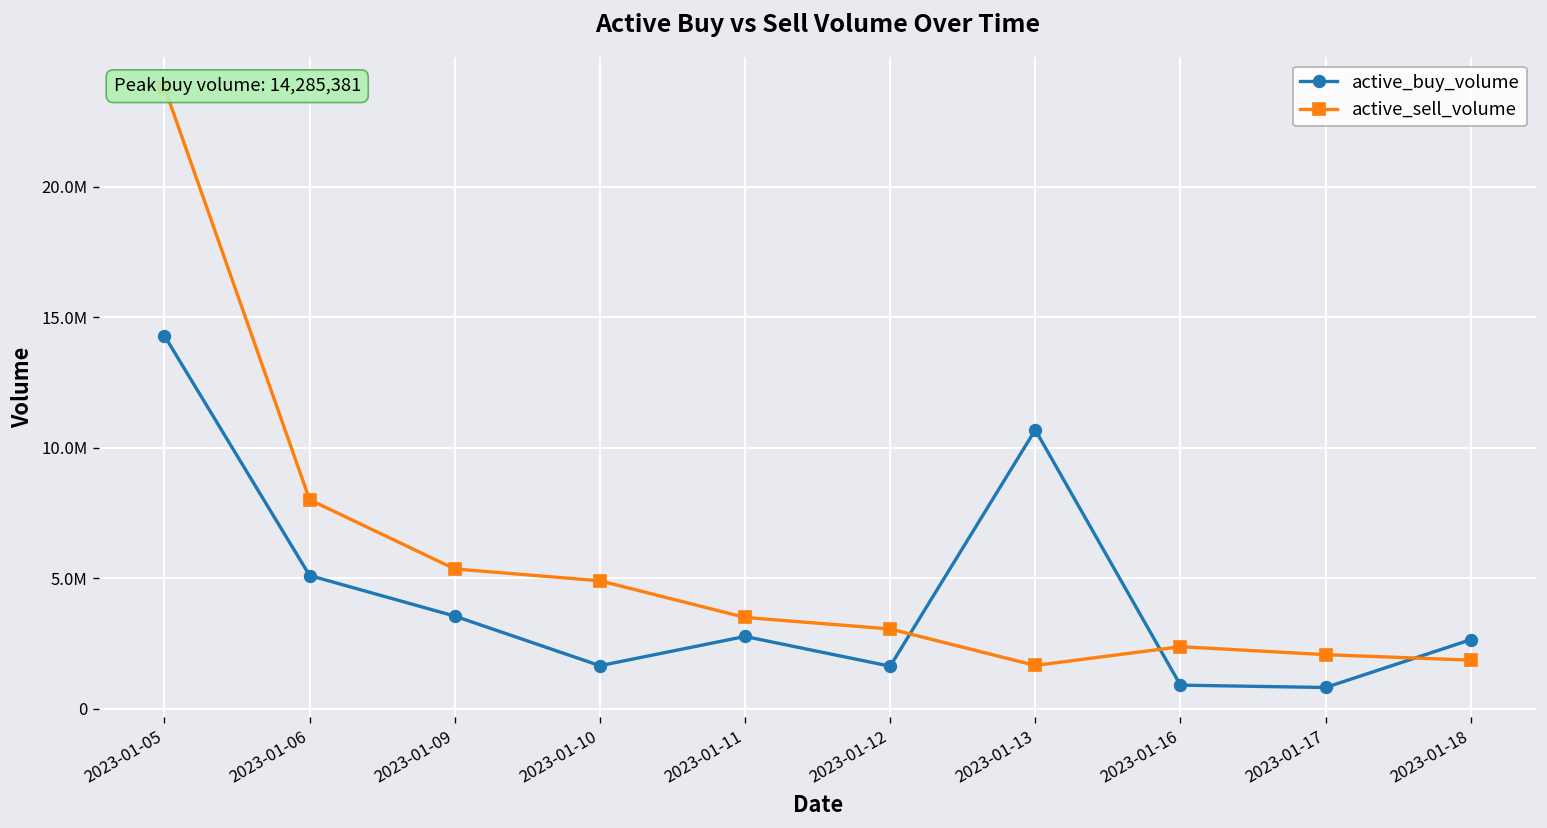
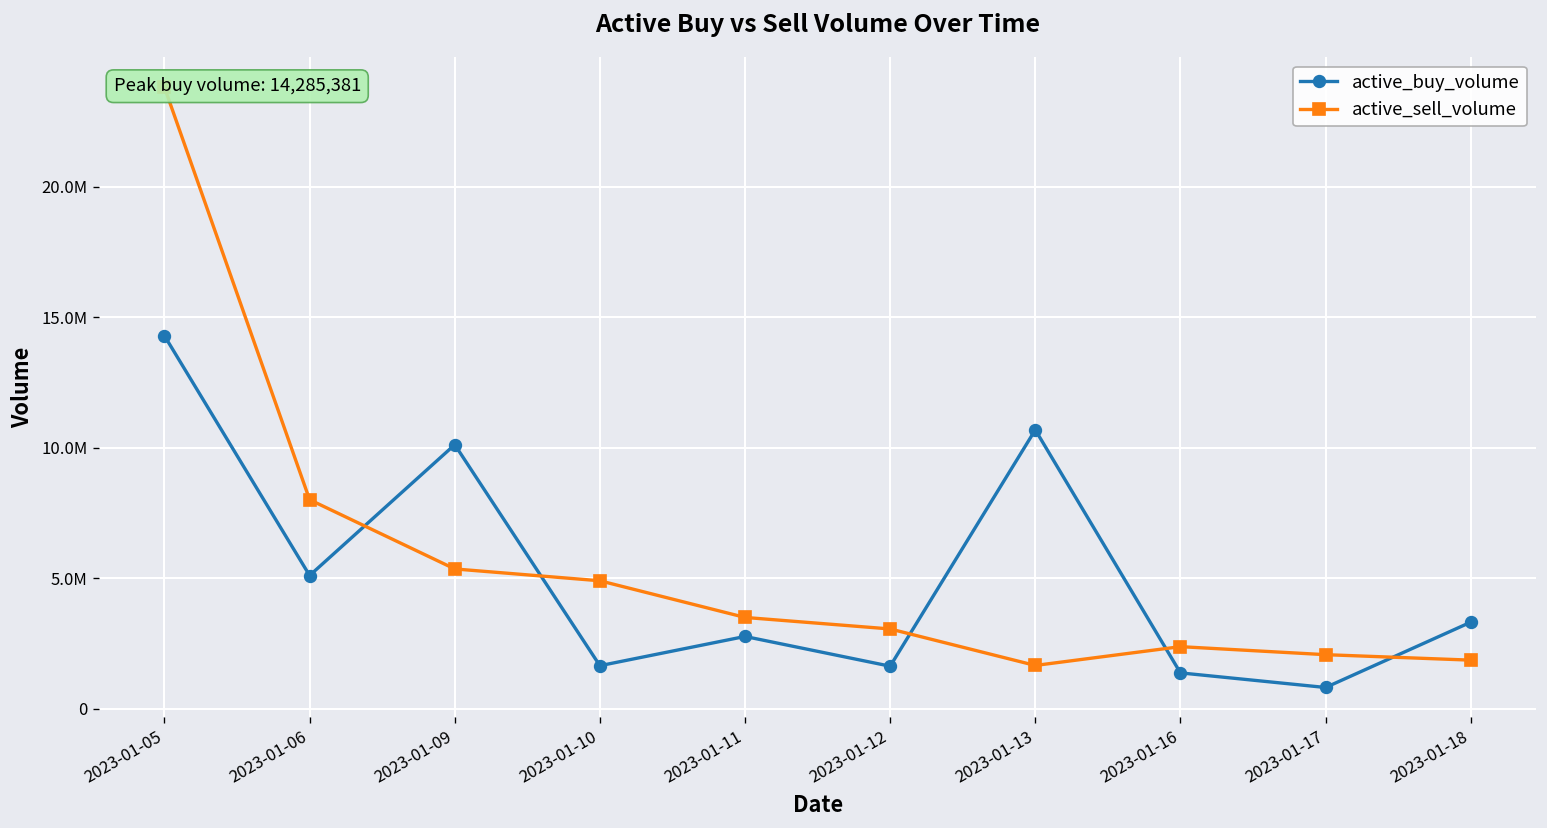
active_buy_volume, 2023-01-09: 3500000 -> 10100000
active_buy_volume, 2023-01-16: 900000 -> 1400000
active_buy_volume, 2023-01-18: 2600000 -> 3300000
